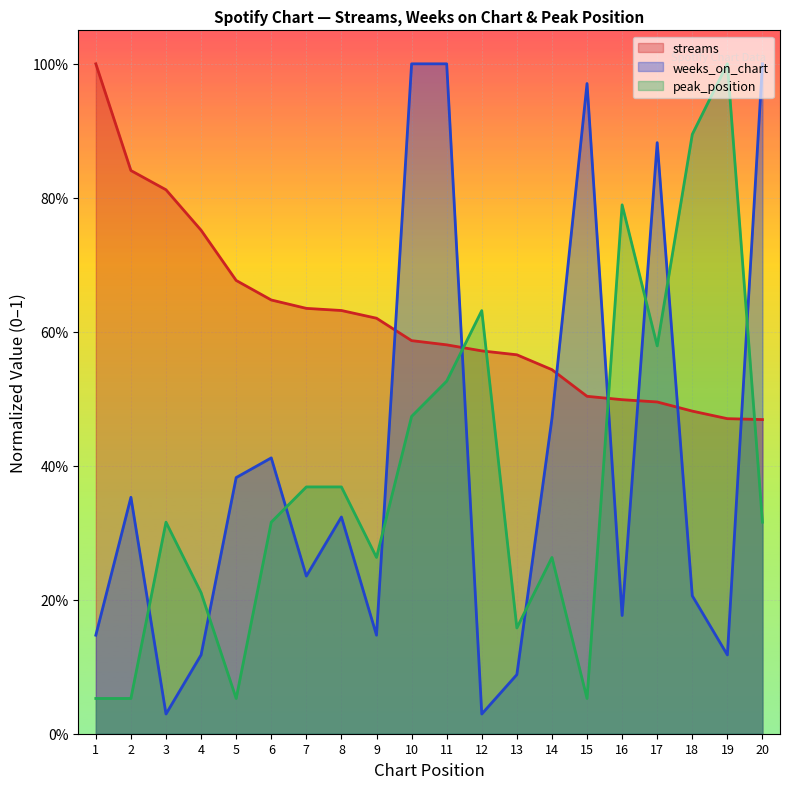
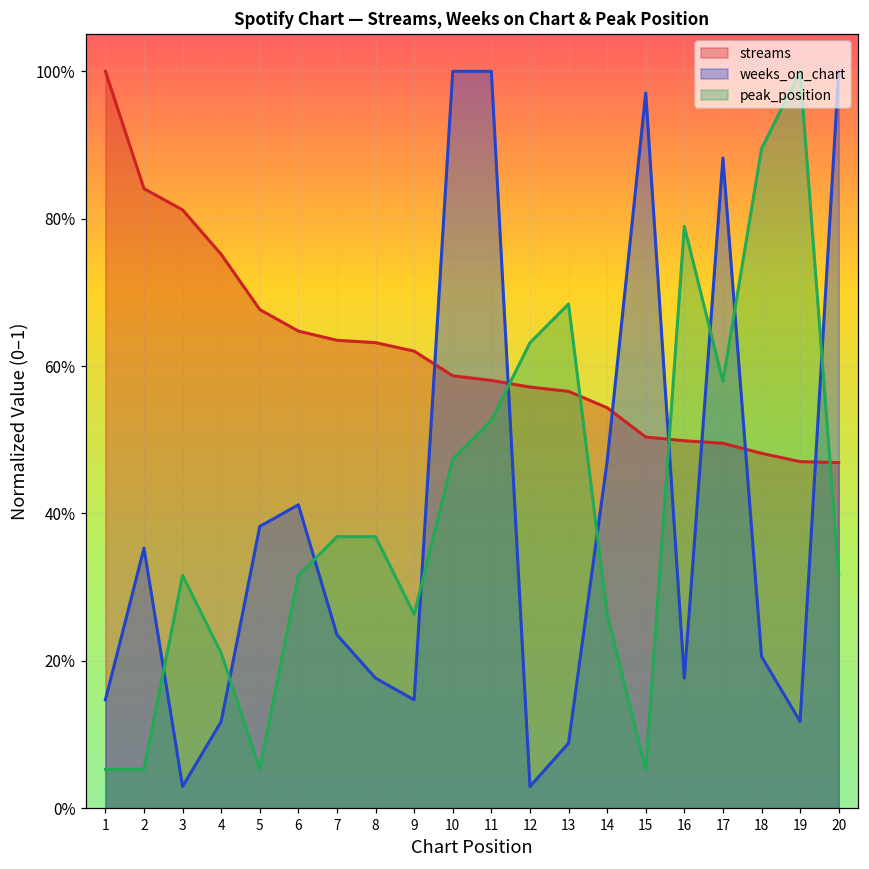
weeks_on_chart, 8: 32% -> 18%
peak_position, 13: 16% -> 68%
